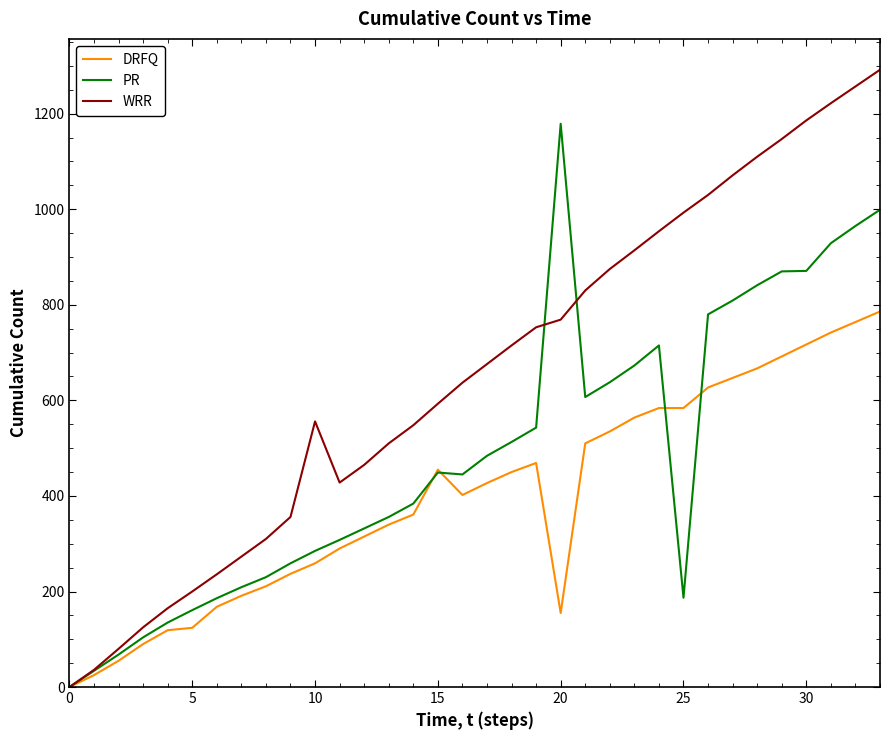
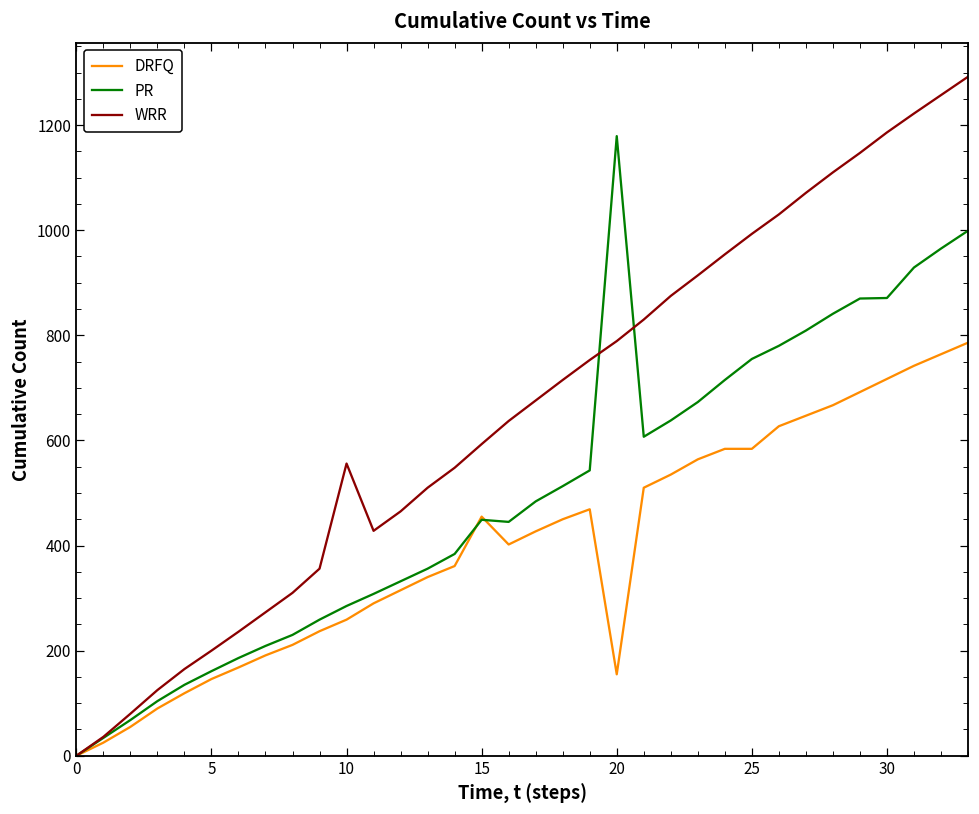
DRFQ, 5: 120 -> 150
WRR, 20: 770 -> 790
PR, 25: 190 -> 760
